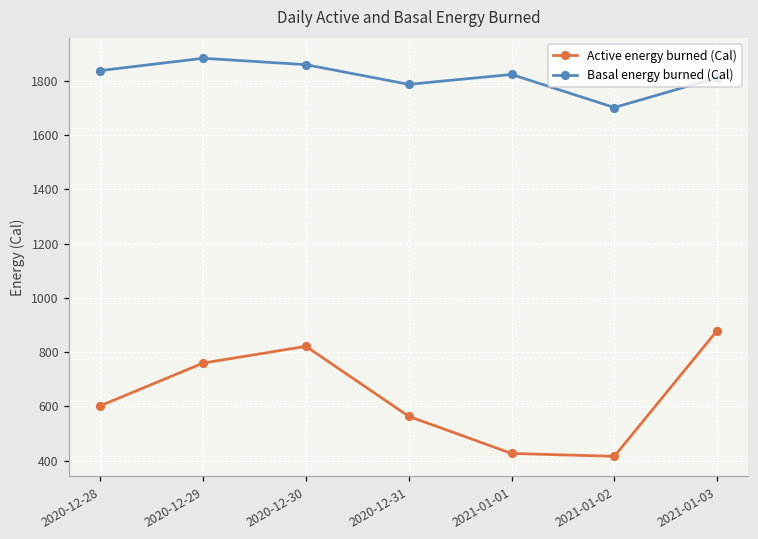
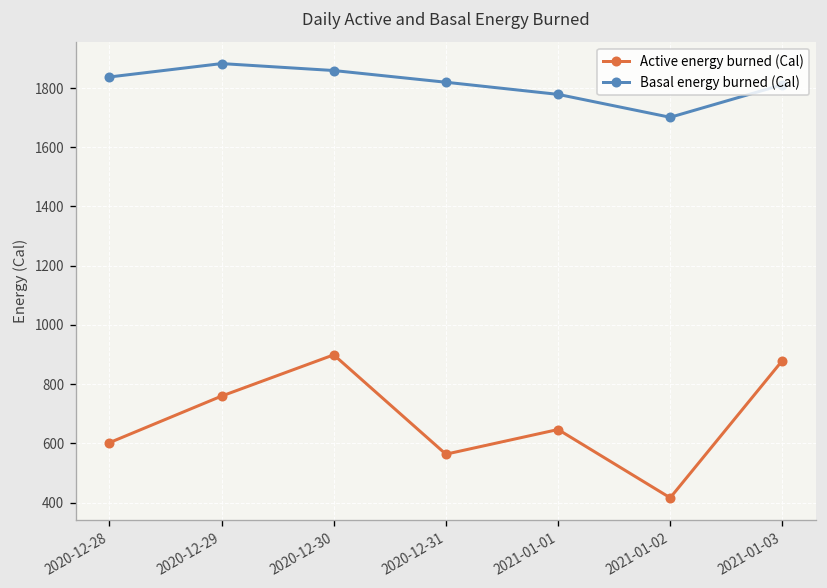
Active energy burned (Cal), 2020-12-30: 820 -> 900
Basal energy burned (Cal), 2020-12-31: 1790 -> 1820
Active energy burned (Cal), 2021-01-01: 430 -> 650
Basal energy burned (Cal), 2021-01-01: 1820 -> 1780
